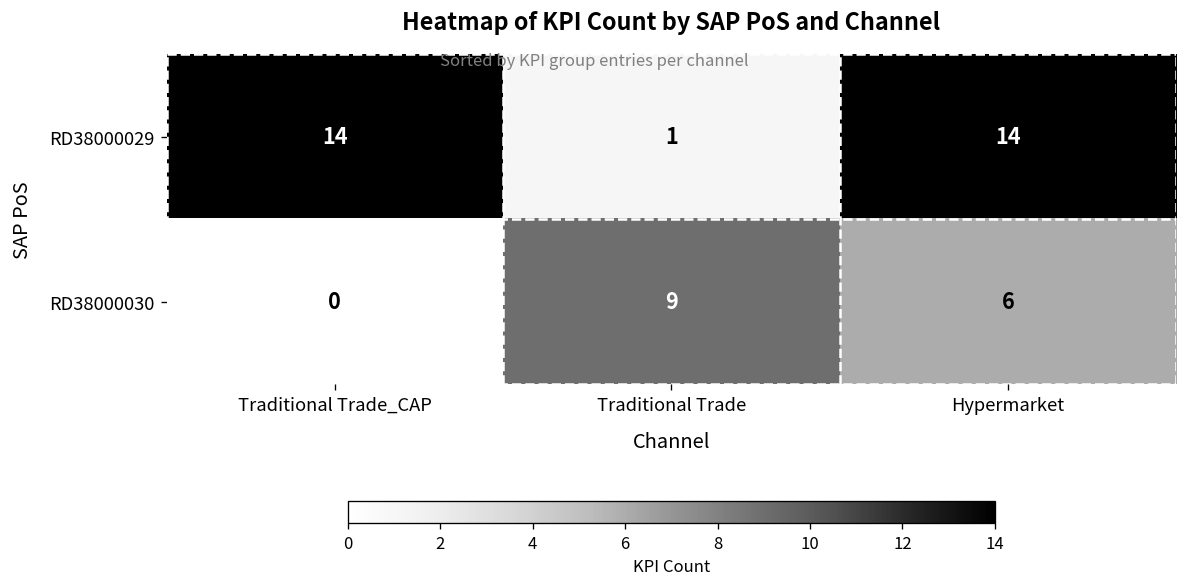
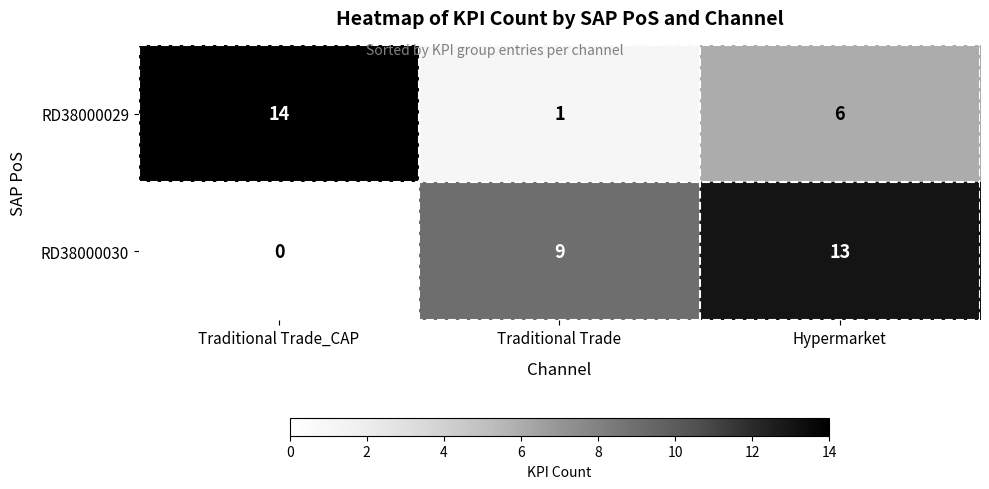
RD38000029, Hypermarket: 14 -> 6
RD38000030, Hypermarket: 6 -> 13
